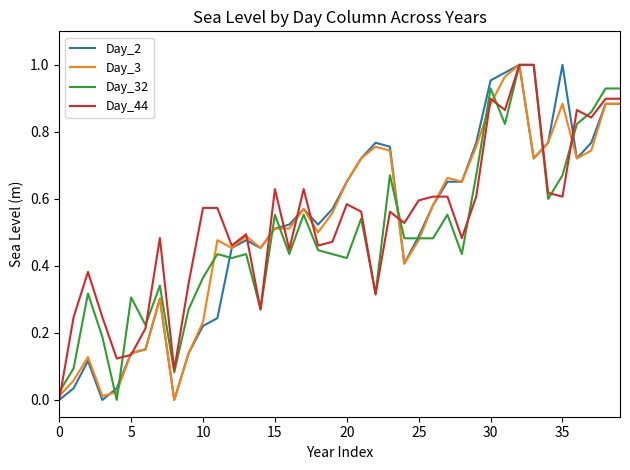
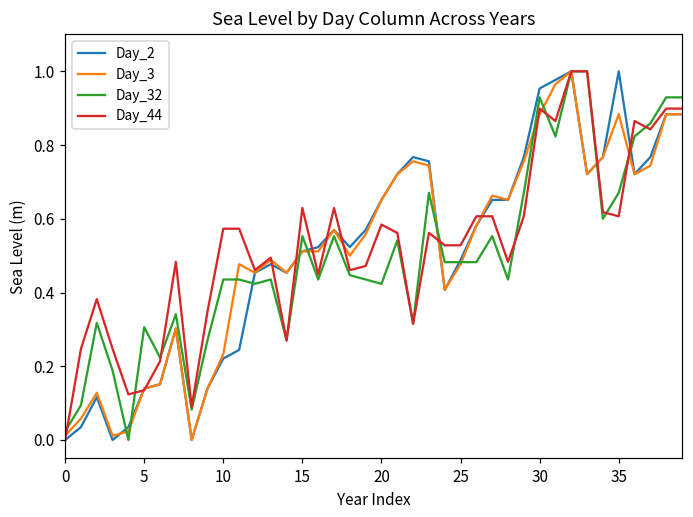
Day_32, 10: 0.36 -> 0.44
Day_44, 25: 0.60 -> 0.53
